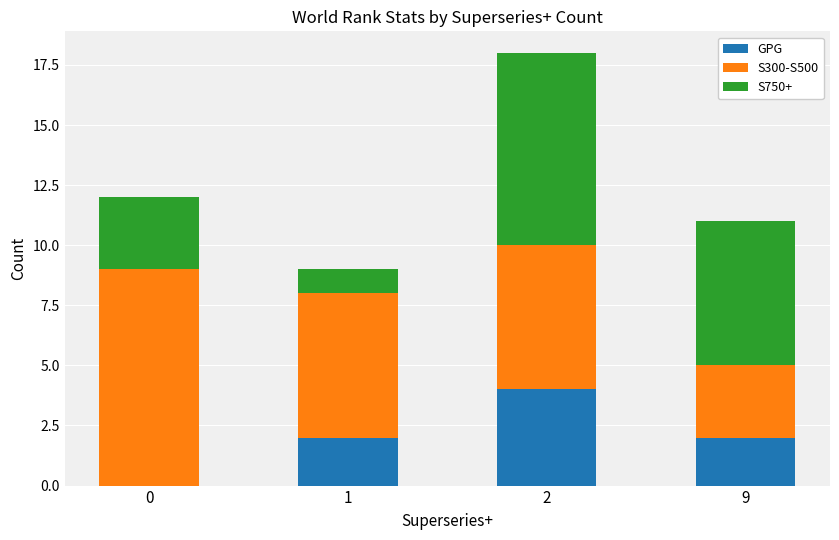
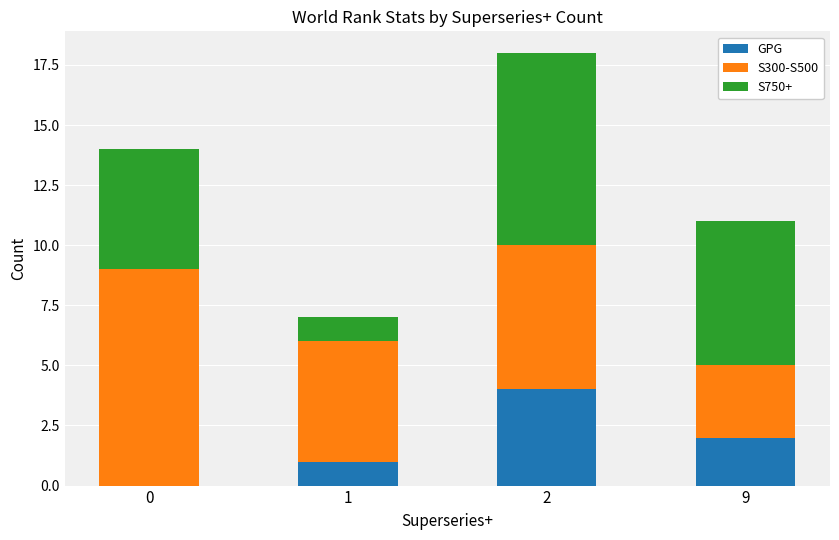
S750+, 0: 3 -> 5
GPG, 1: 2 -> 1
S300-S500, 1: 6 -> 5
